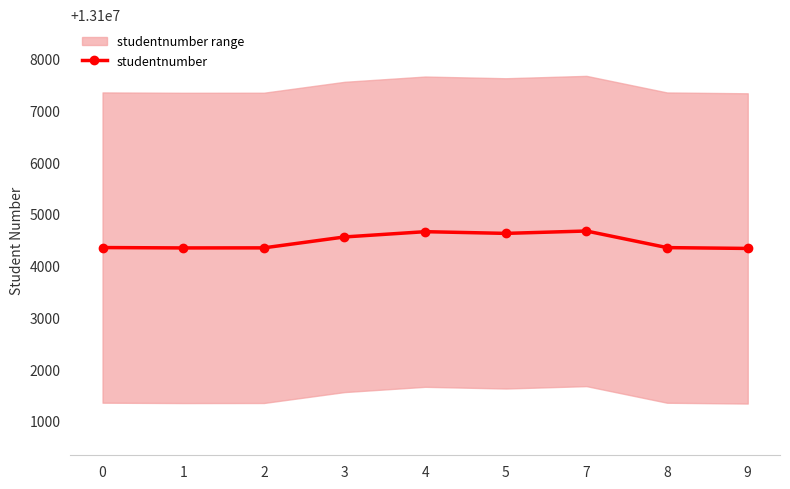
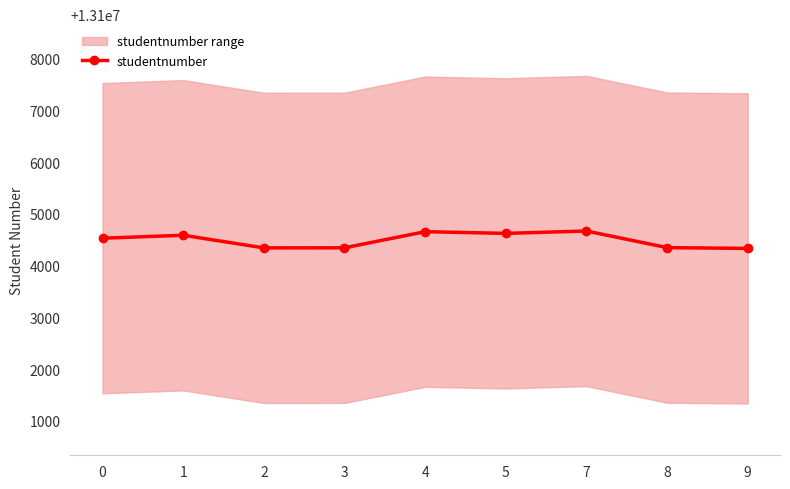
studentnumber, 0: 13104300 -> 13104500
studentnumber, 1: 13104300 -> 13104600
studentnumber, 3: 13104600 -> 13104300
